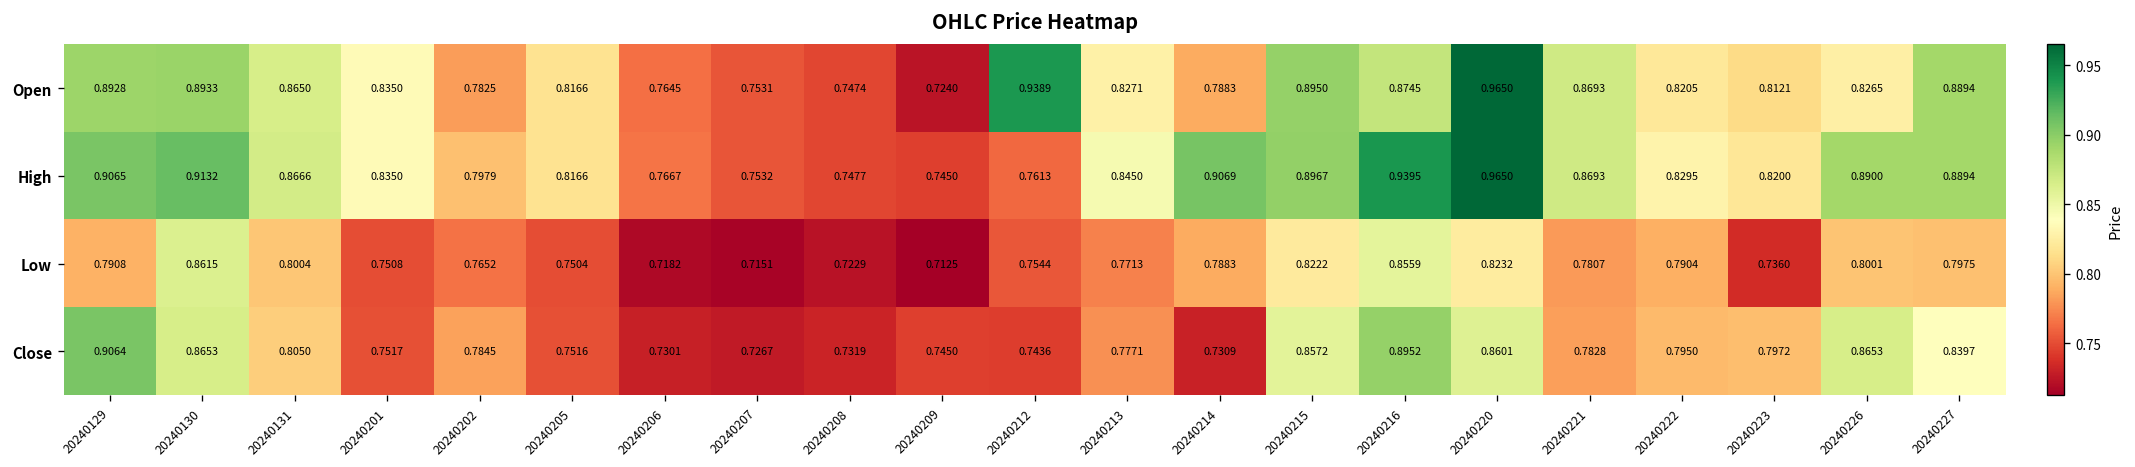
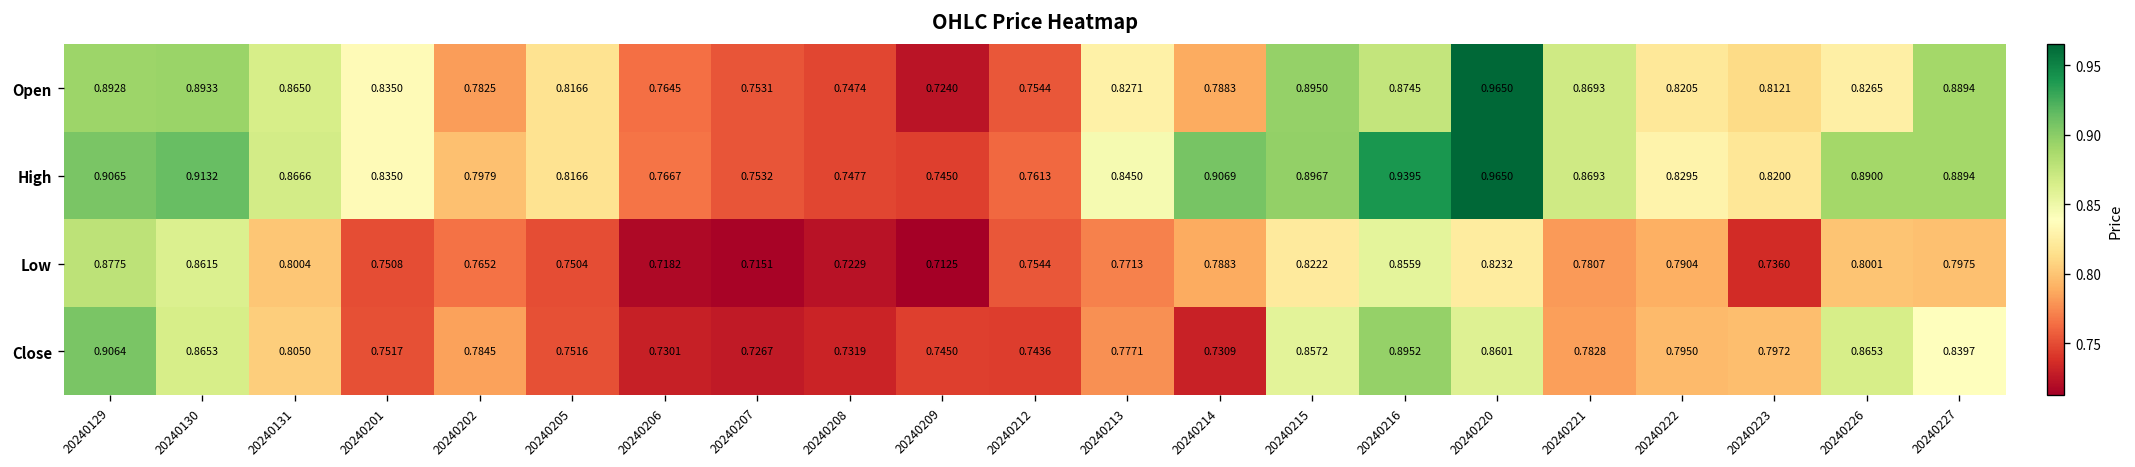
Open, 20240212: 0.9389 -> 0.7544
Low, 20240129: 0.7908 -> 0.8775
